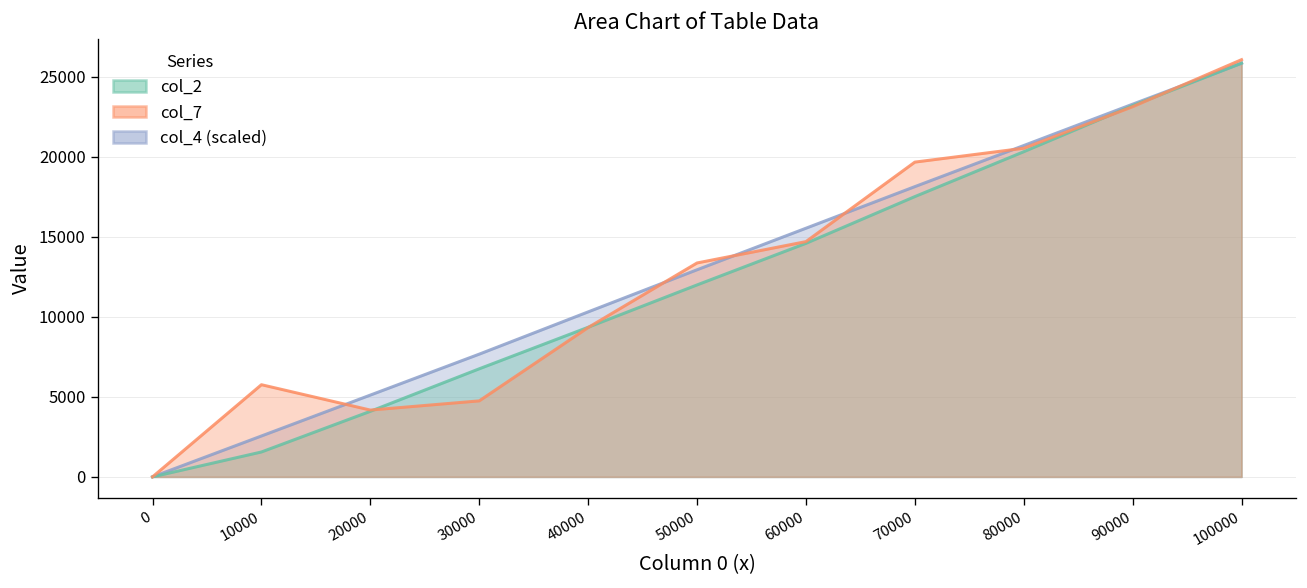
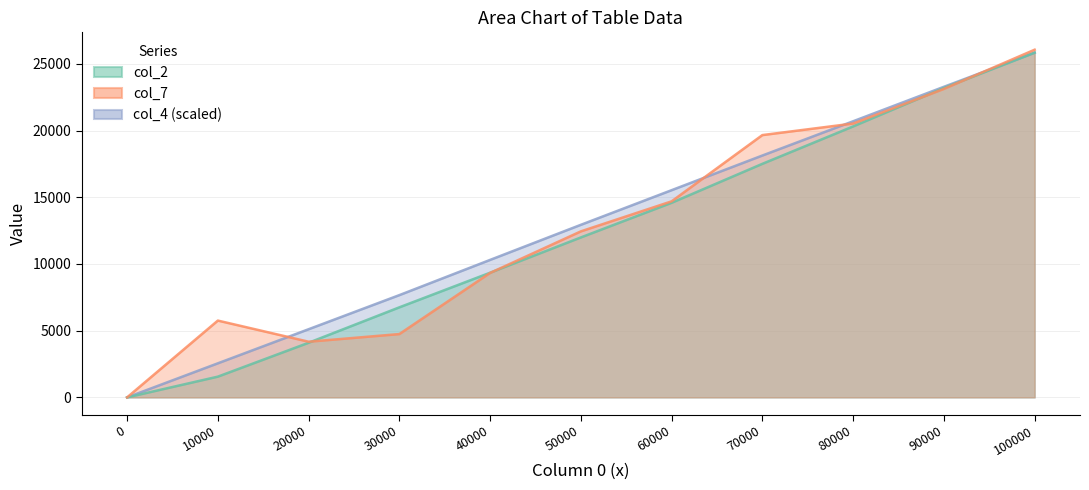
col_7, 50000: 13400 -> 12400
